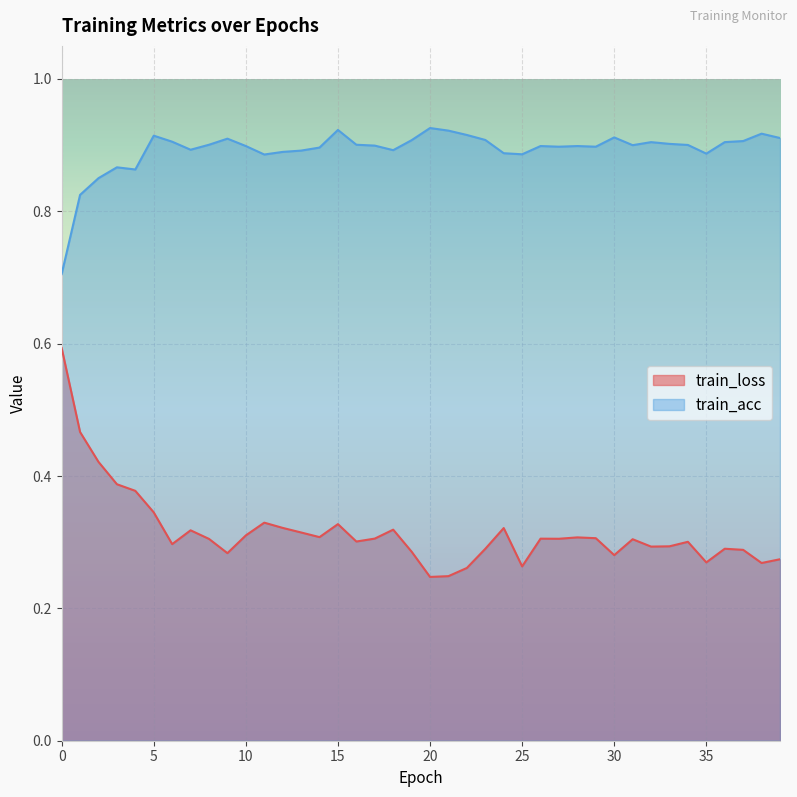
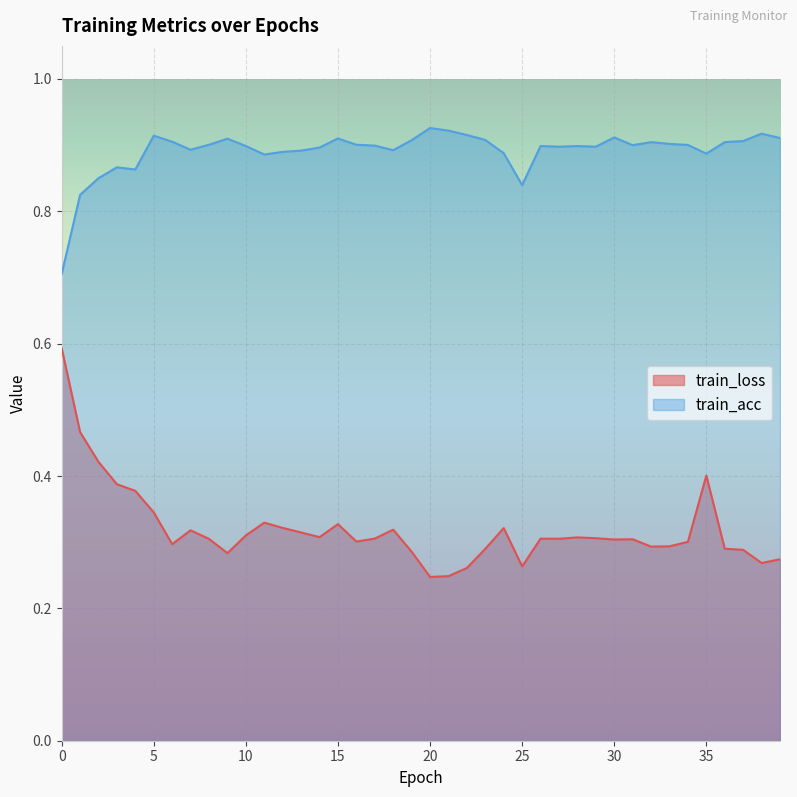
train_acc, 15: 0.92 -> 0.91
train_acc, 25: 0.89 -> 0.84
train_loss, 30: 0.28 -> 0.30
train_loss, 35: 0.27 -> 0.40
